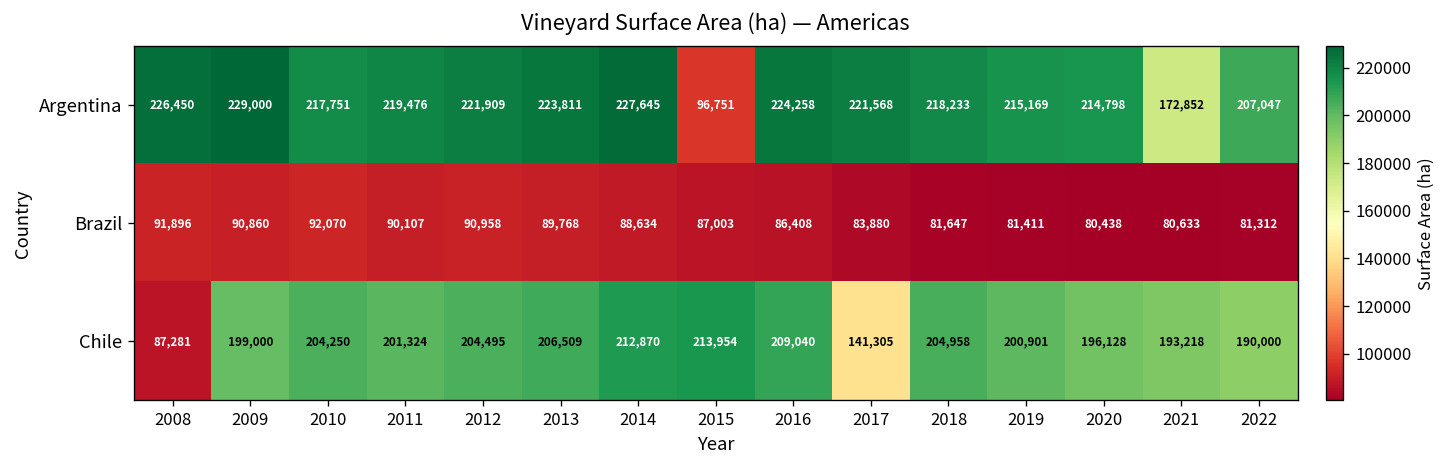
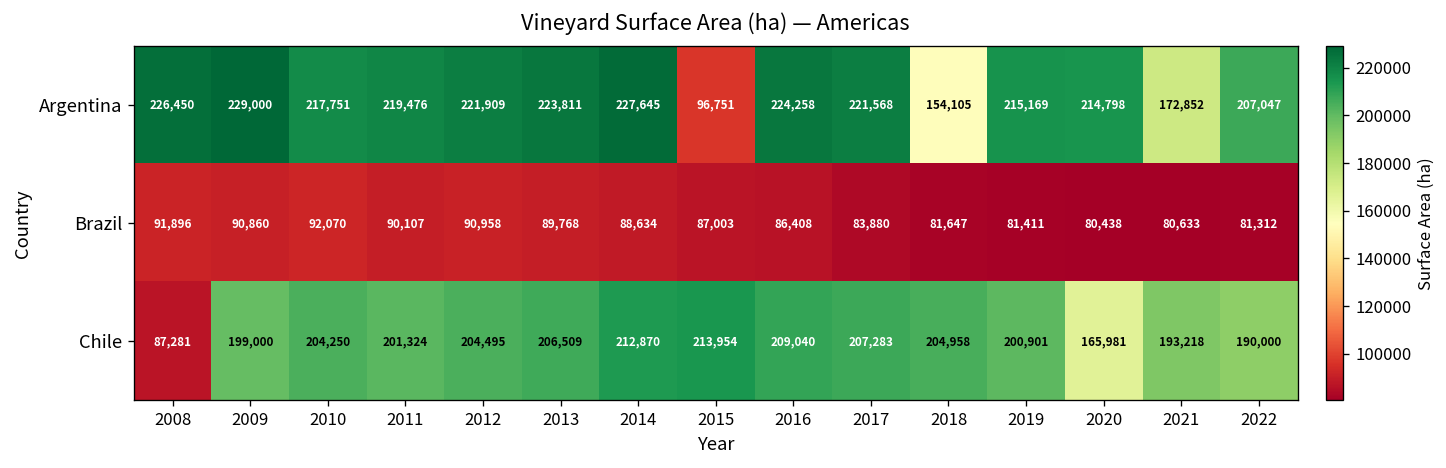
Argentina, 2018: 218,233 -> 154,105
Chile, 2017: 141,305 -> 207,283
Chile, 2020: 196,128 -> 165,981
